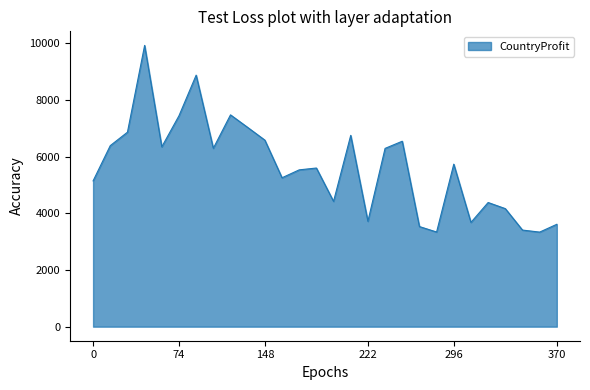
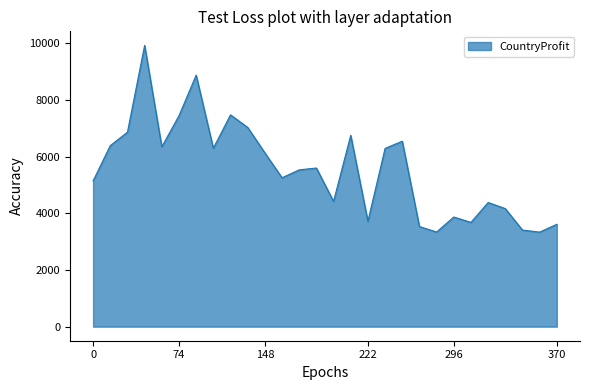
148: 6600 -> 6100
296: 5700 -> 3900
